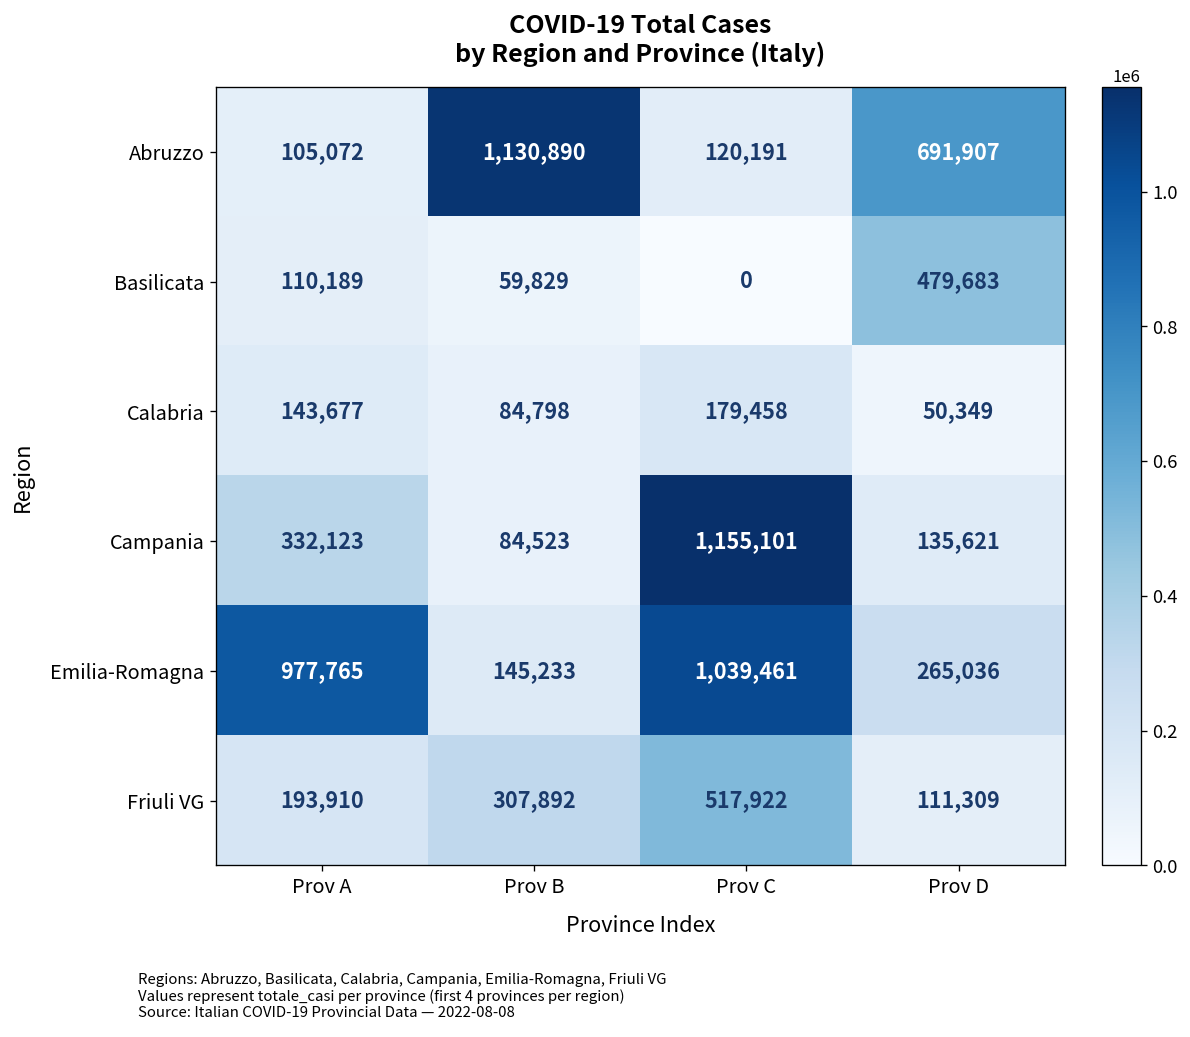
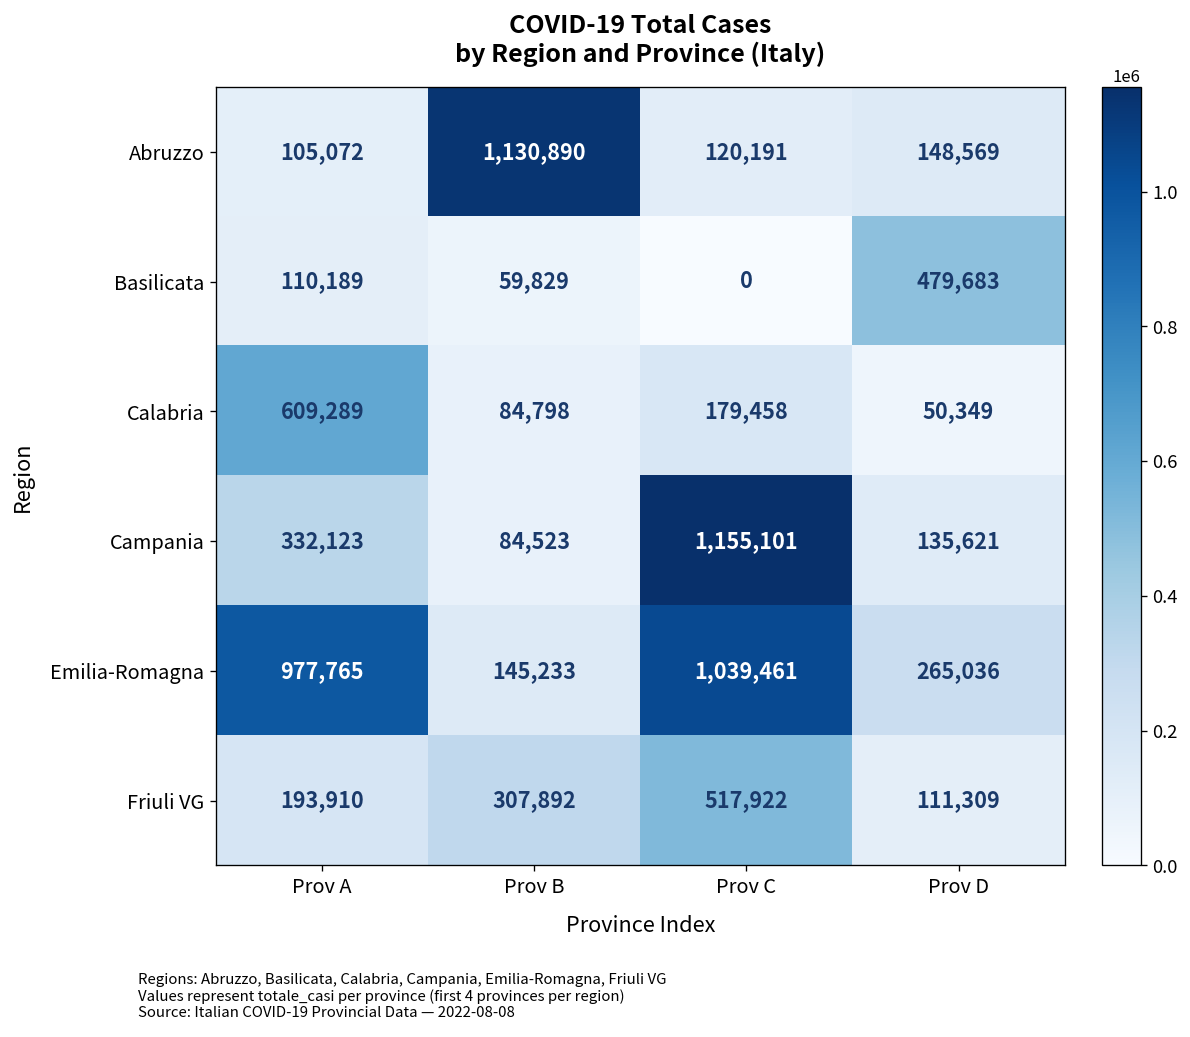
Abruzzo, Prov D: 691,907 -> 148,569
Calabria, Prov A: 143,677 -> 609,289
